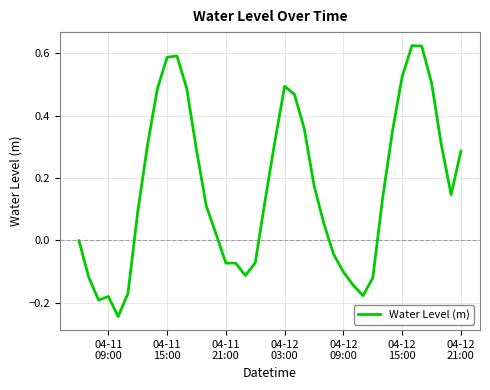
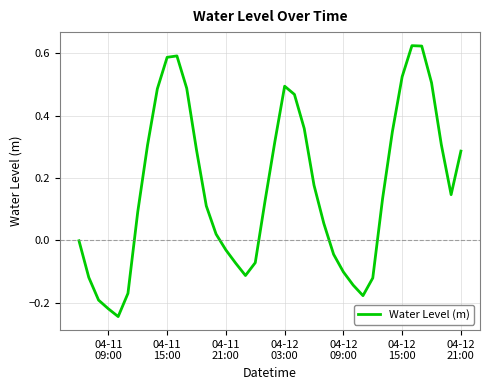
04-11 09:00: -0.18 -> -0.22
04-11 21:00: -0.07 -> -0.03
